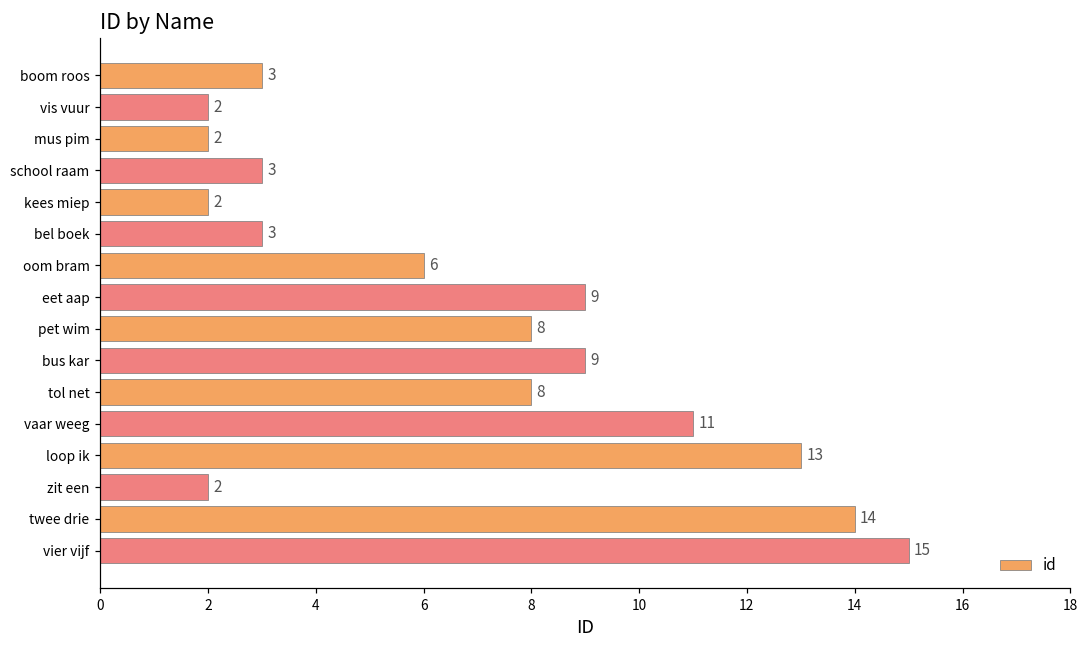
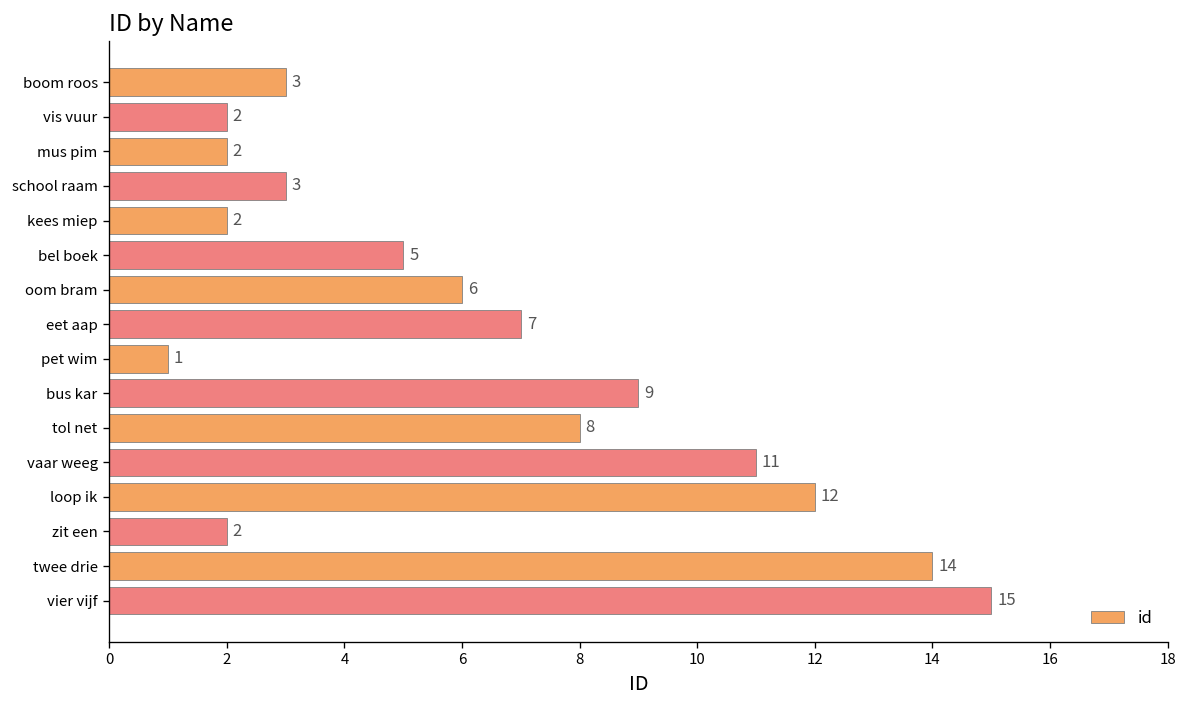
bel boek: 3 -> 5
eet aap: 9 -> 7
pet wim: 8 -> 1
loop ik: 13 -> 12
